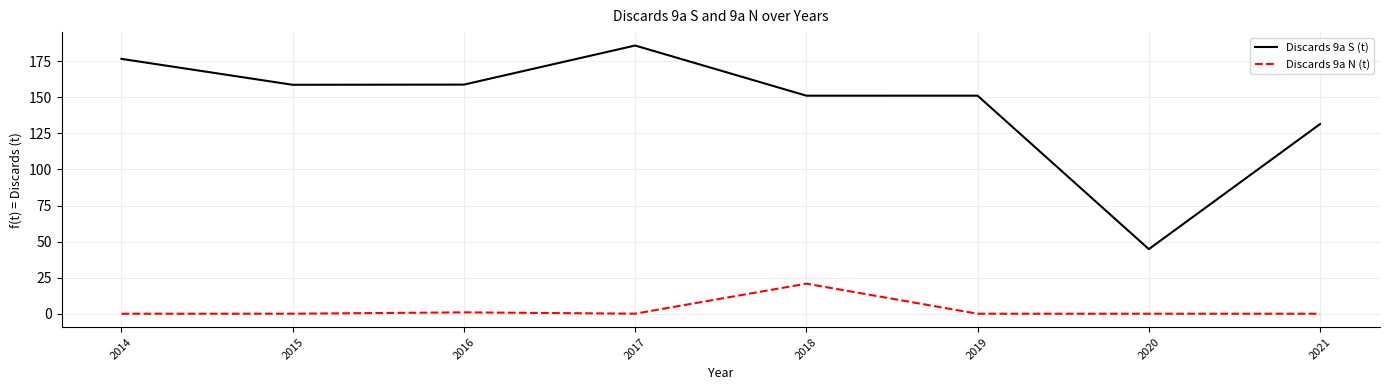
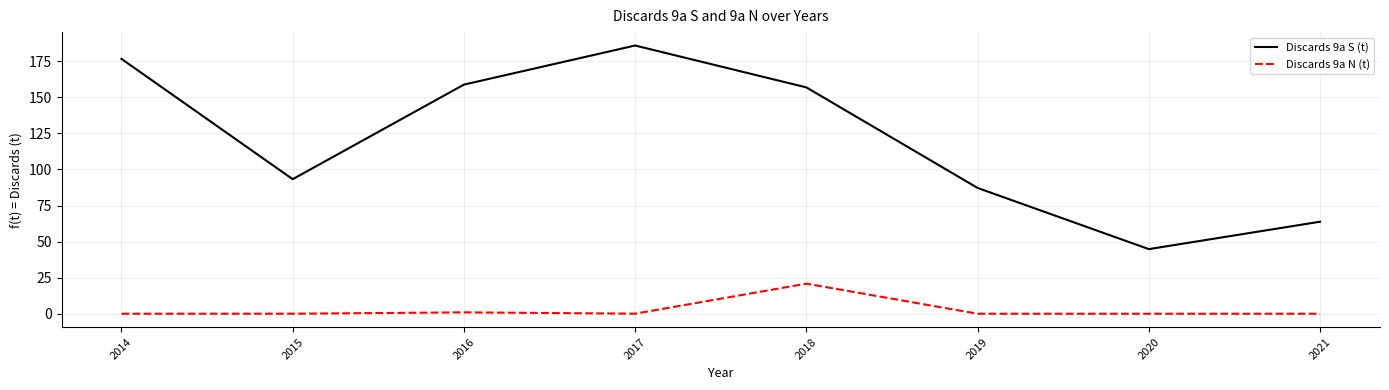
Discards 9a S (t), 2015: 159 -> 93
Discards 9a S (t), 2018: 151 -> 157
Discards 9a S (t), 2019: 151 -> 87
Discards 9a S (t), 2021: 131 -> 64
